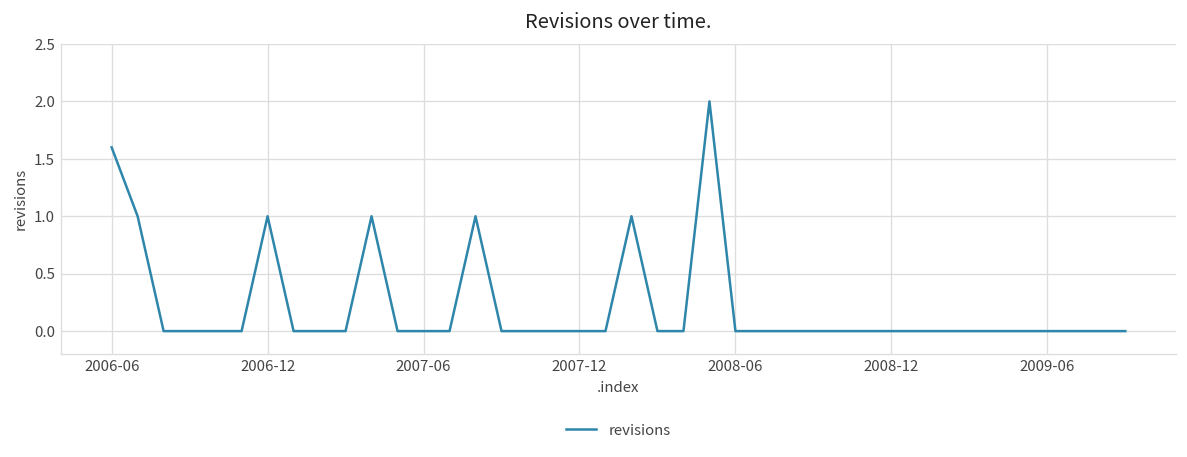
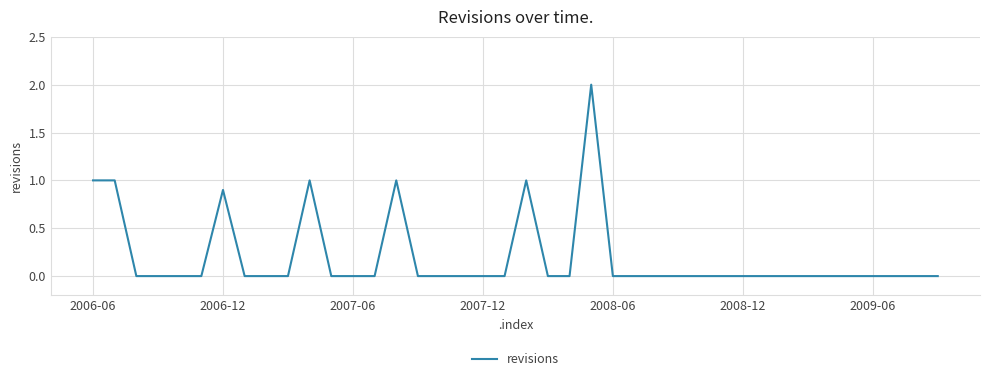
2006-06: 1.6 -> 1.0
2006-12: 1.0 -> 0.9
